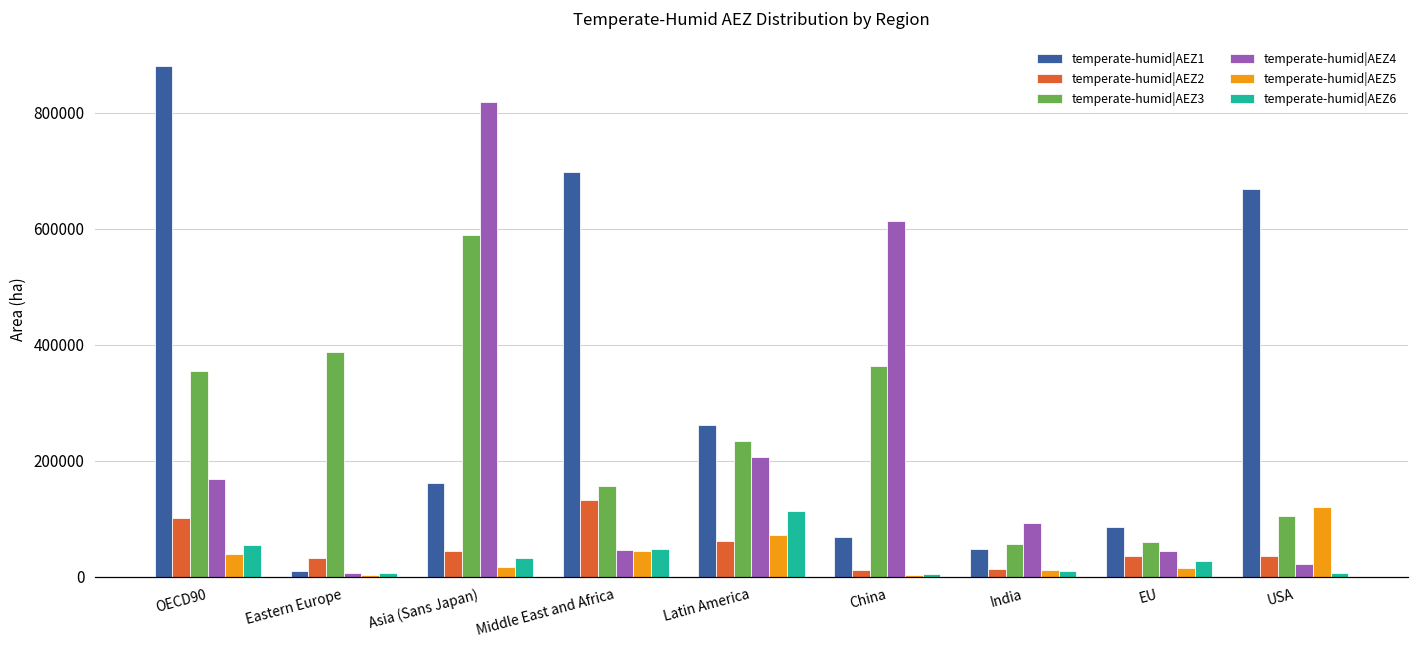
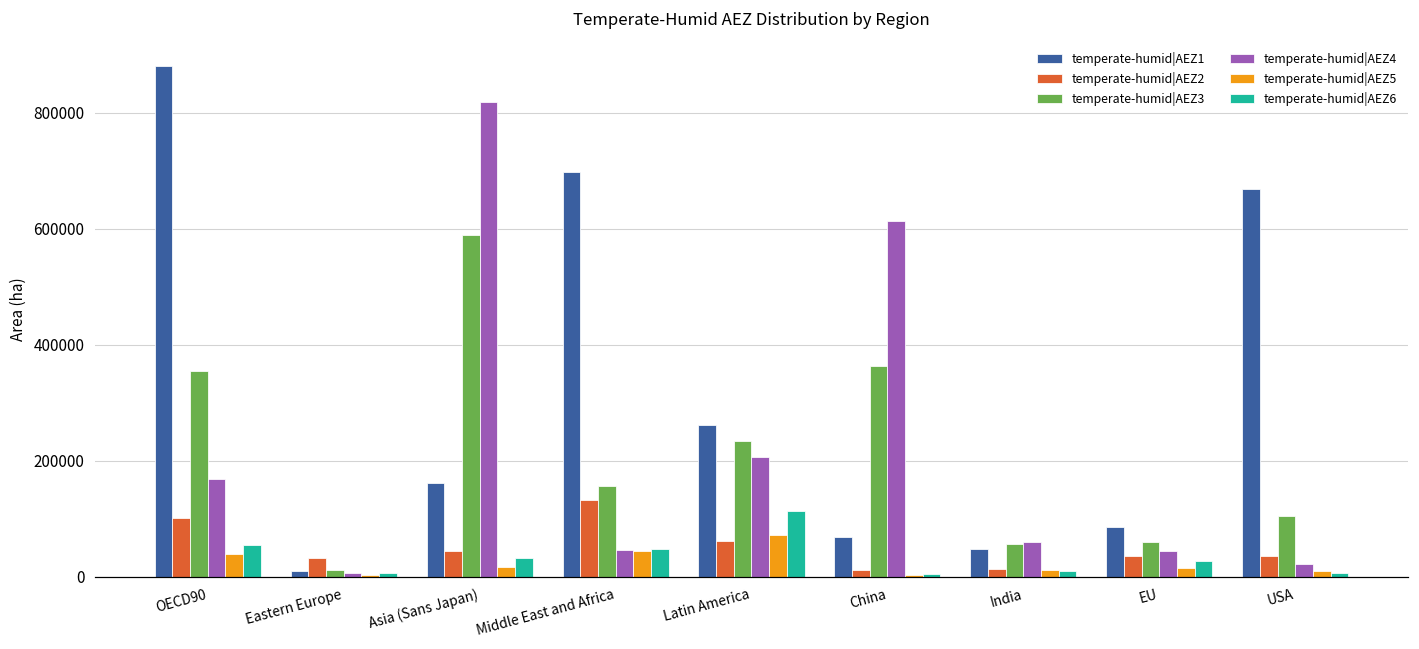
temperate-humid|AEZ3, Eastern Europe: 390000 -> 10000
temperate-humid|AEZ4, India: 90000 -> 60000
temperate-humid|AEZ5, USA: 120000 -> 10000
